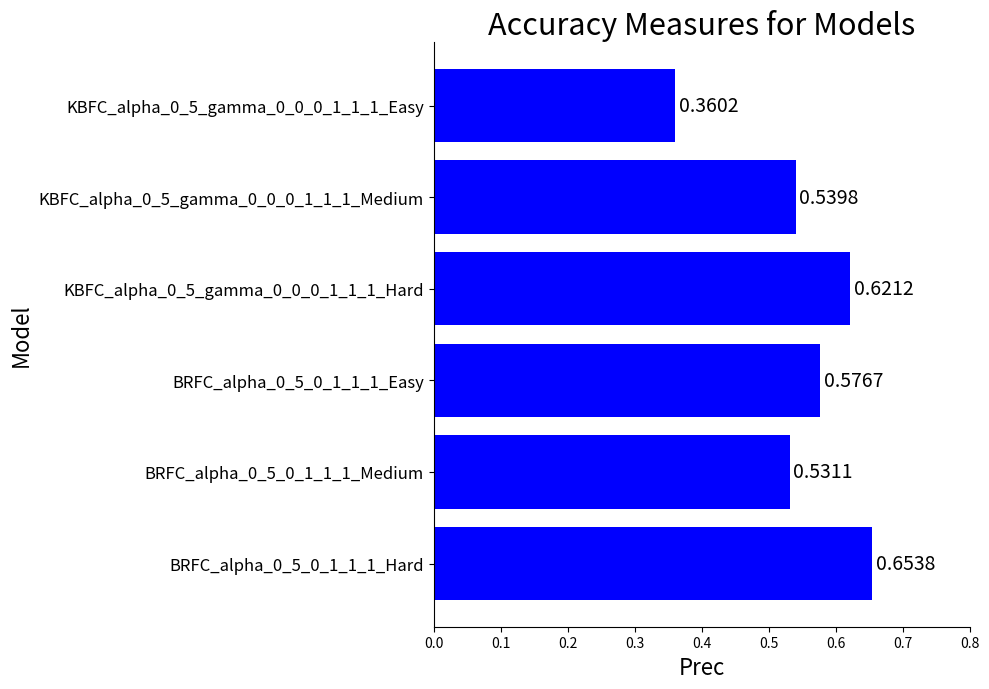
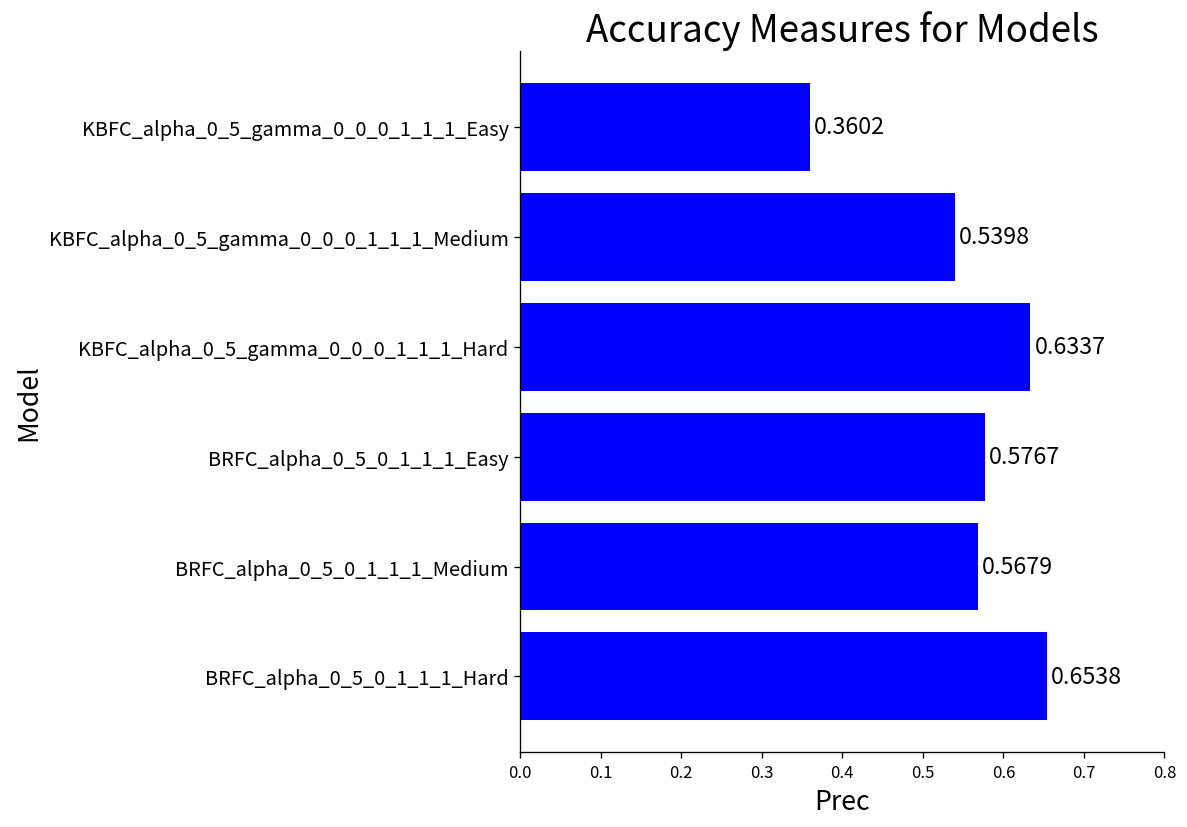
KBFC_alpha_0_5_gamma_0_0_0_1_1_1_Hard: 0.6212 -> 0.6337
BRFC_alpha_0_5_0_1_1_1_Medium: 0.5311 -> 0.5679
